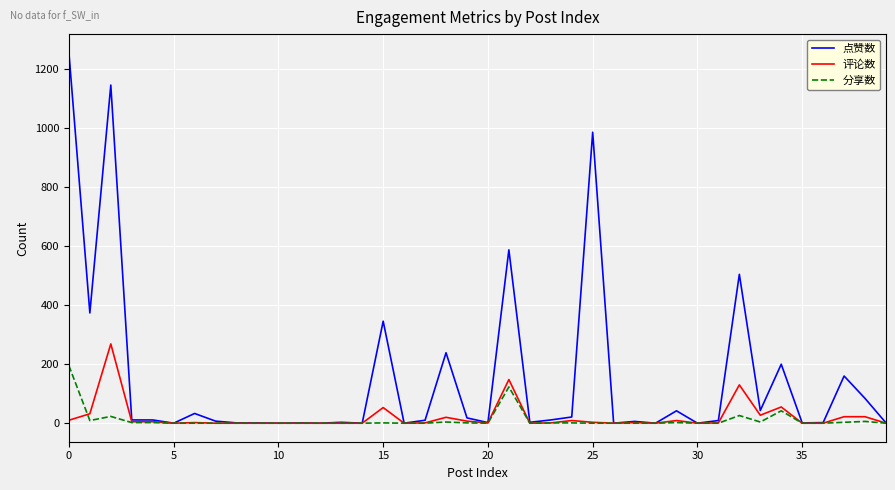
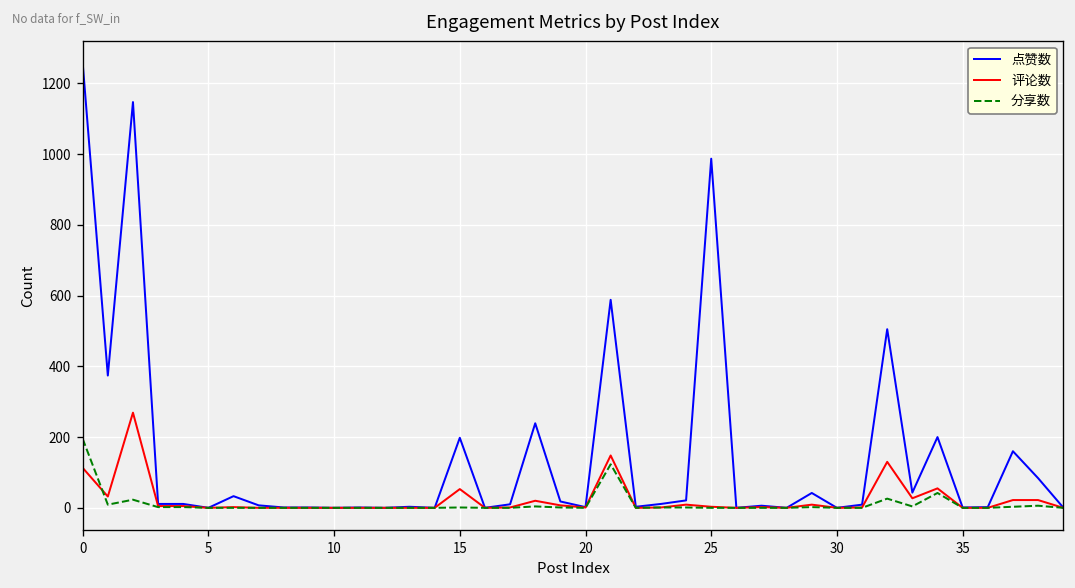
评论数, 0: 10 -> 110
点赞数, 15: 350 -> 200
